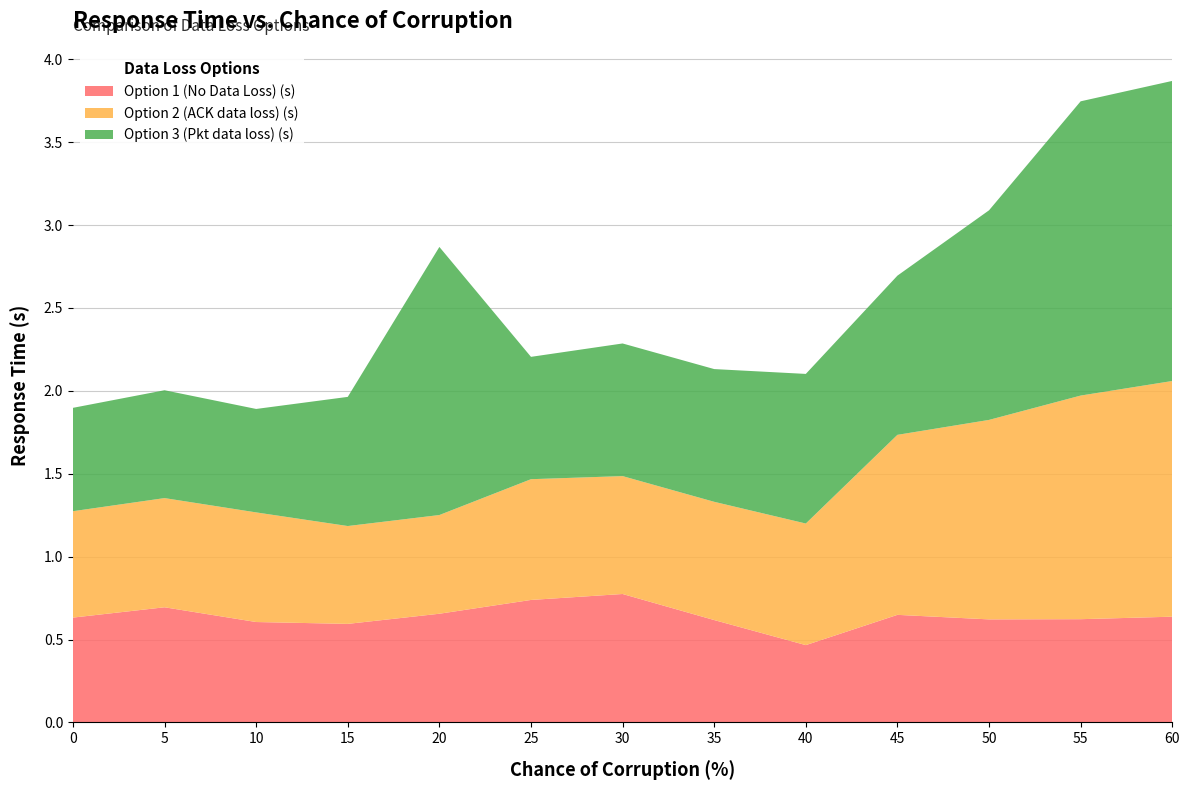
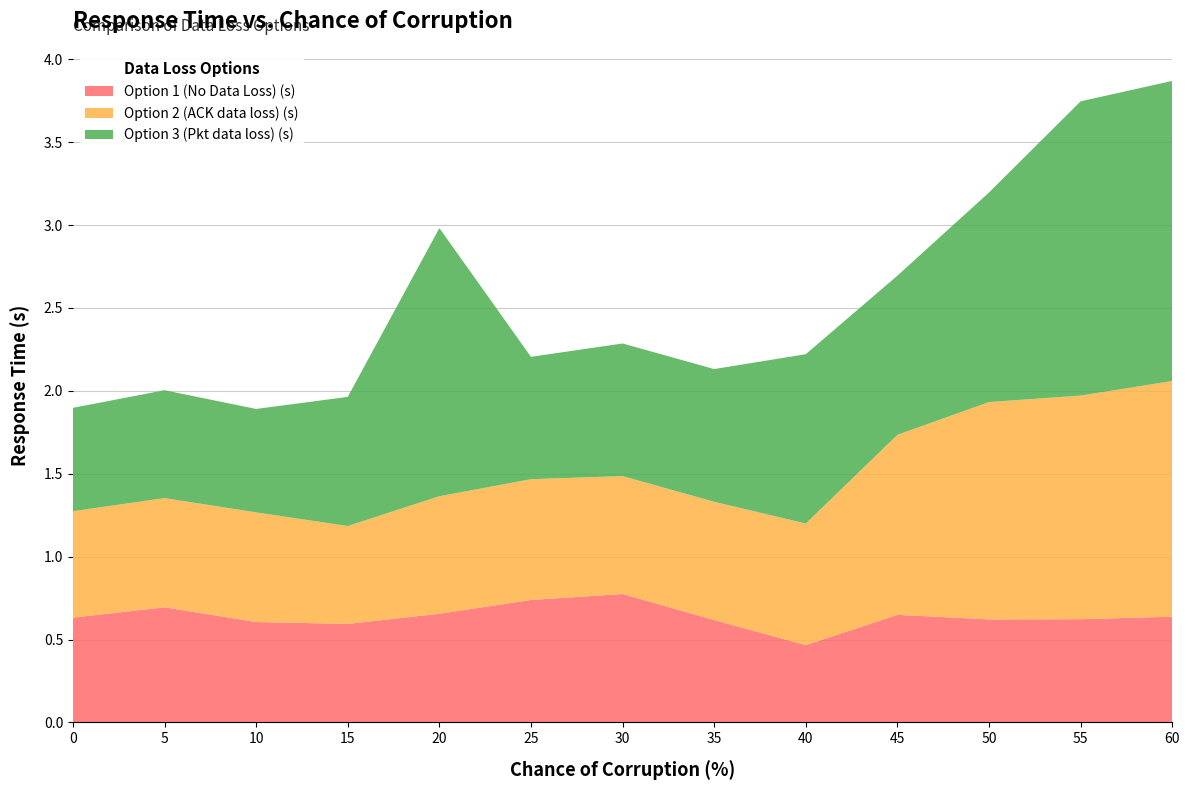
Option 2 (ACK data loss) (s), 20: 0.60 -> 0.71
Option 3 (Pkt data loss) (s), 40: 0.90 -> 1.02
Option 2 (ACK data loss) (s), 50: 1.20 -> 1.31
